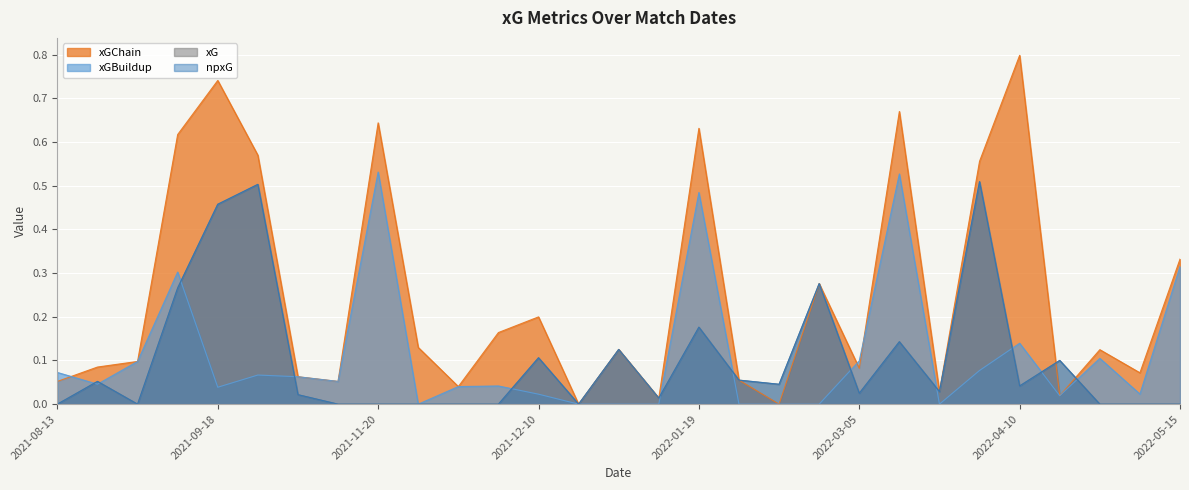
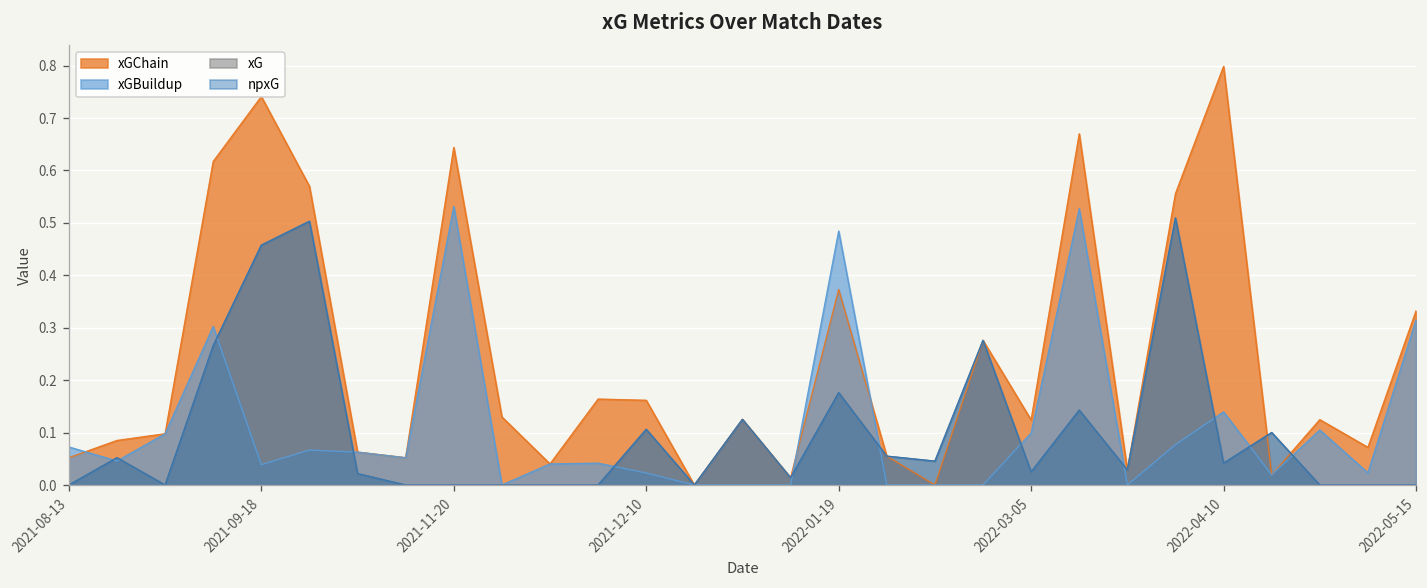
xGChain, 2021-12-10: 0.20 -> 0.16
xGChain, 2022-01-19: 0.63 -> 0.37
xGChain, 2022-03-05: 0.08 -> 0.12
